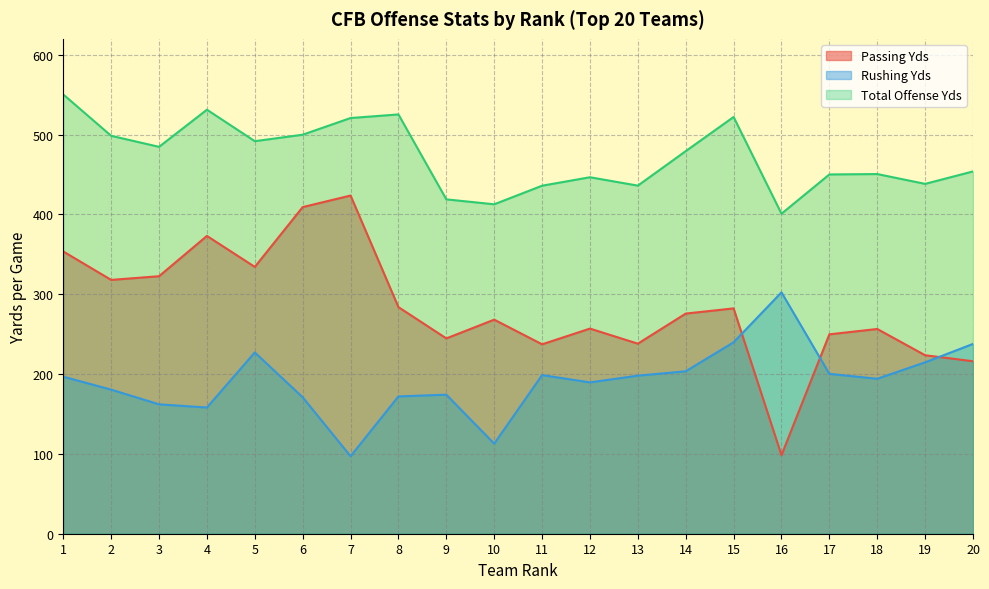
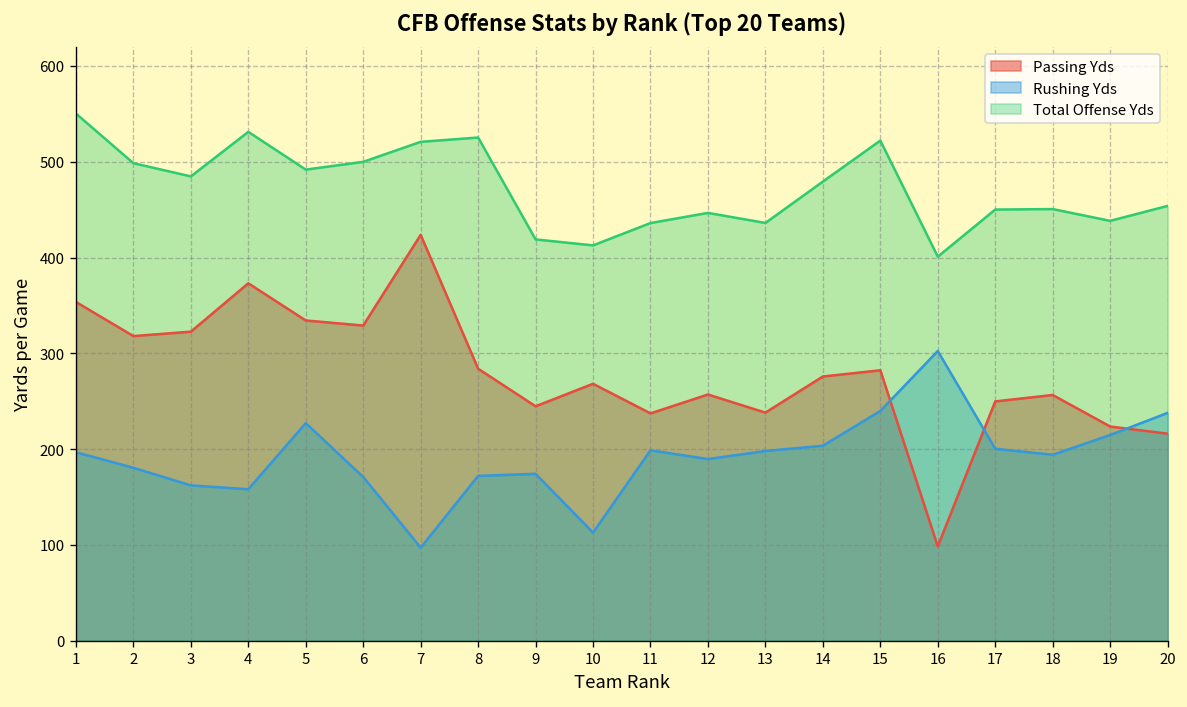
Passing Yds, 6: 410 -> 330
